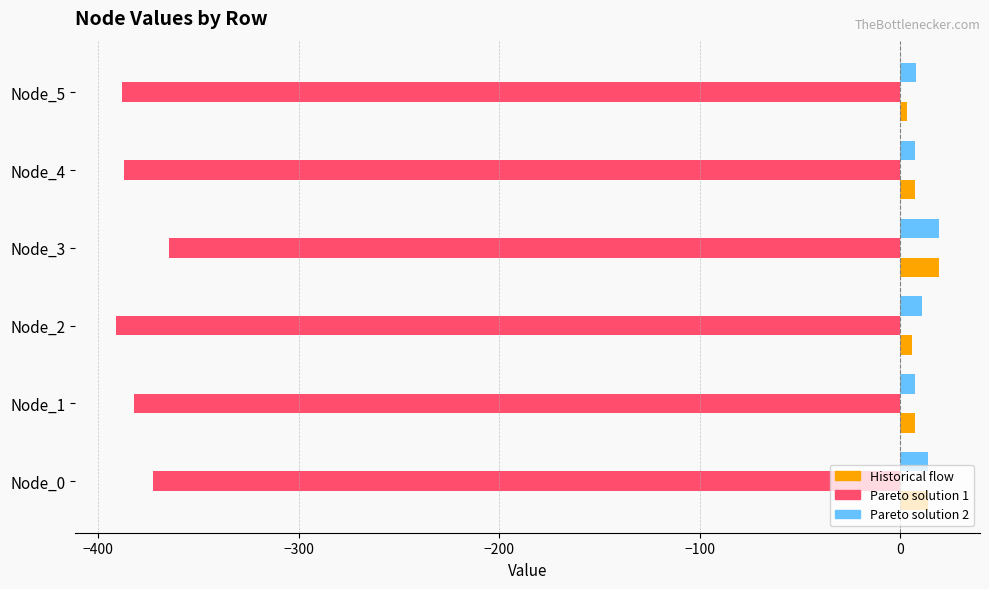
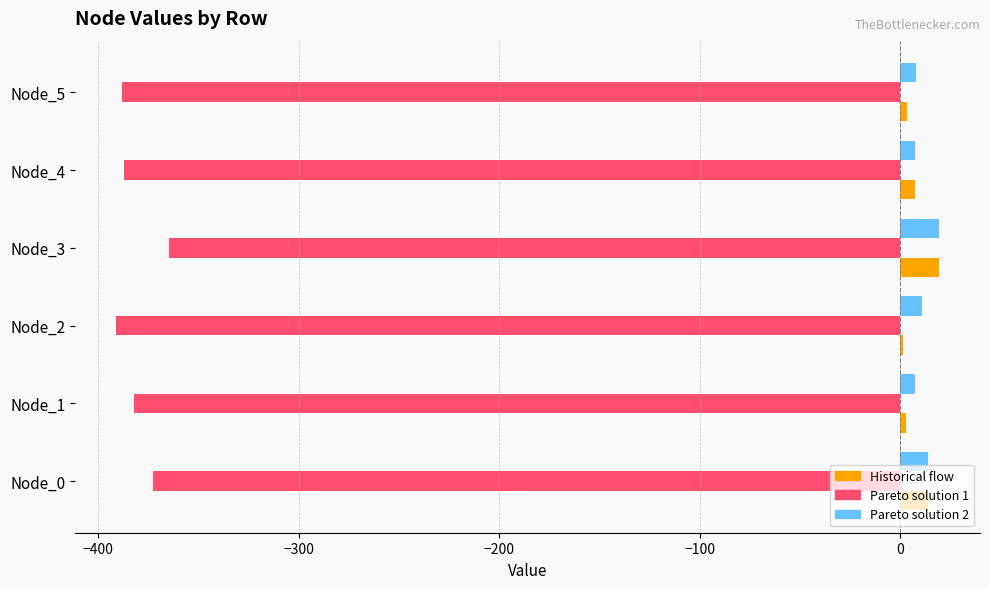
Historical flow, Node_2: 6 -> 1
Historical flow, Node_1: 7 -> 3
